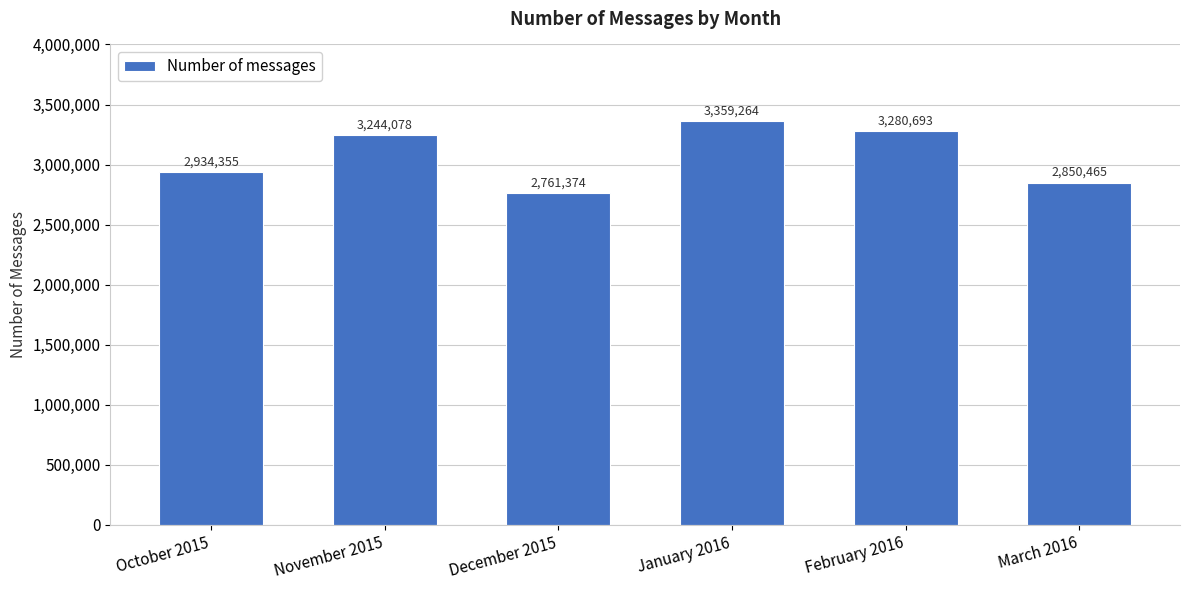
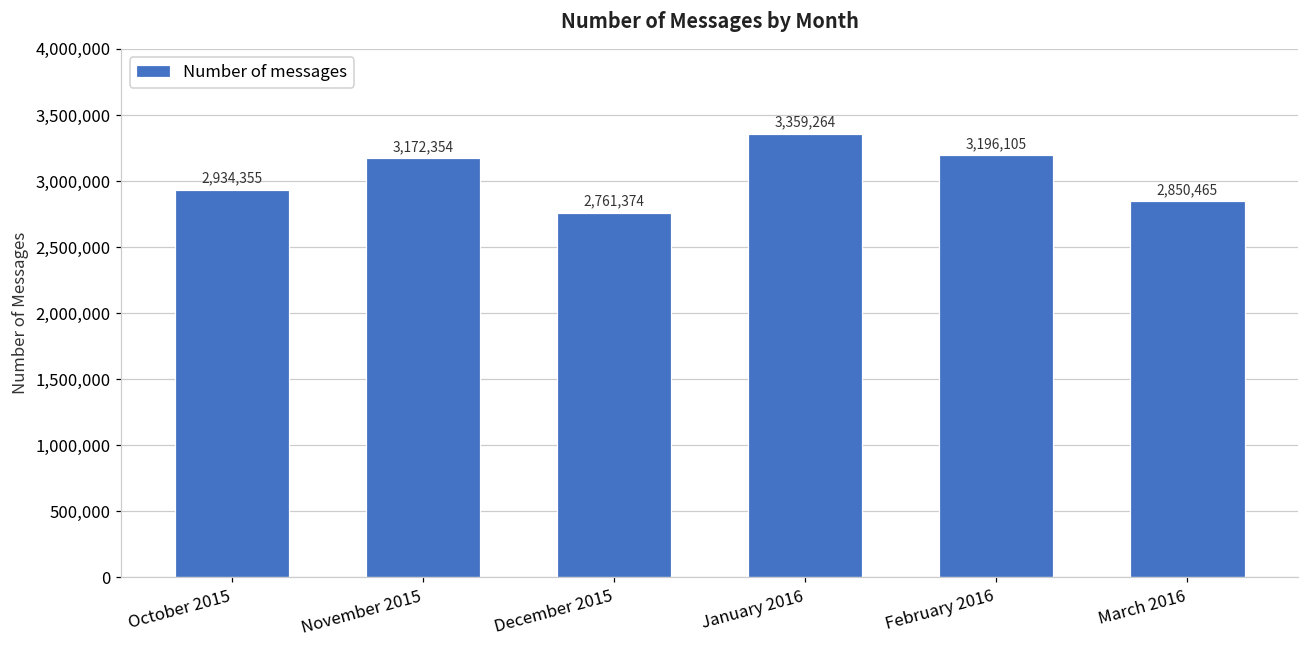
November 2015: 3,244,078 -> 3,172,354
February 2016: 3,280,693 -> 3,196,105
